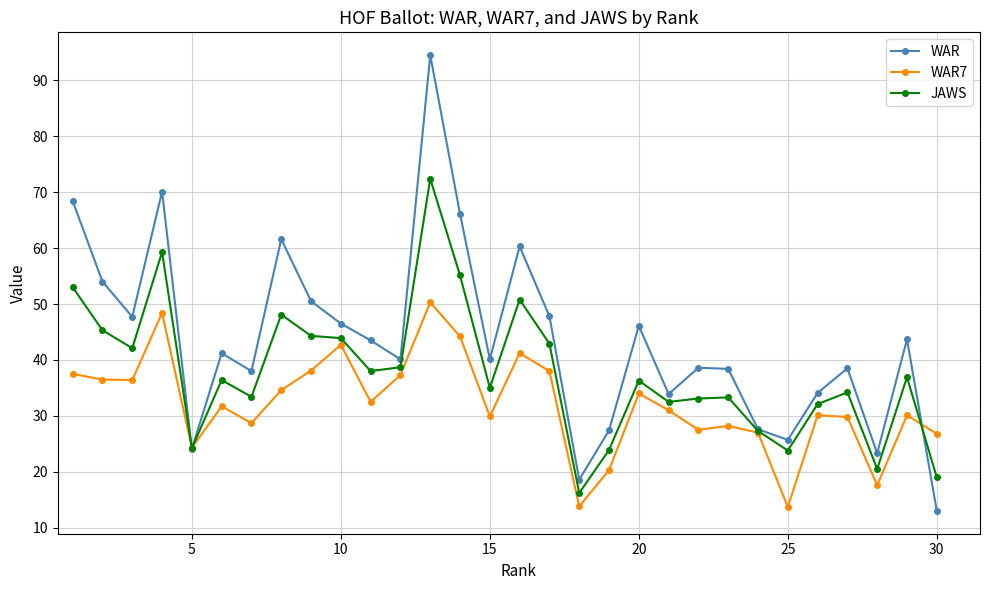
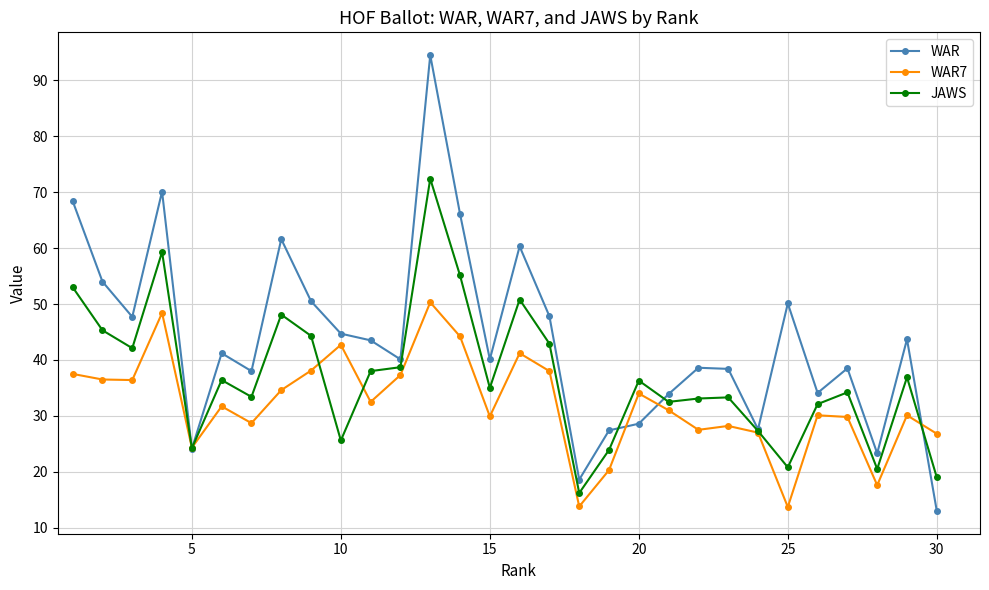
WAR, 10: 47 -> 45
JAWS, 10: 44 -> 26
WAR, 20: 46 -> 29
WAR, 25: 26 -> 50
JAWS, 25: 24 -> 21
